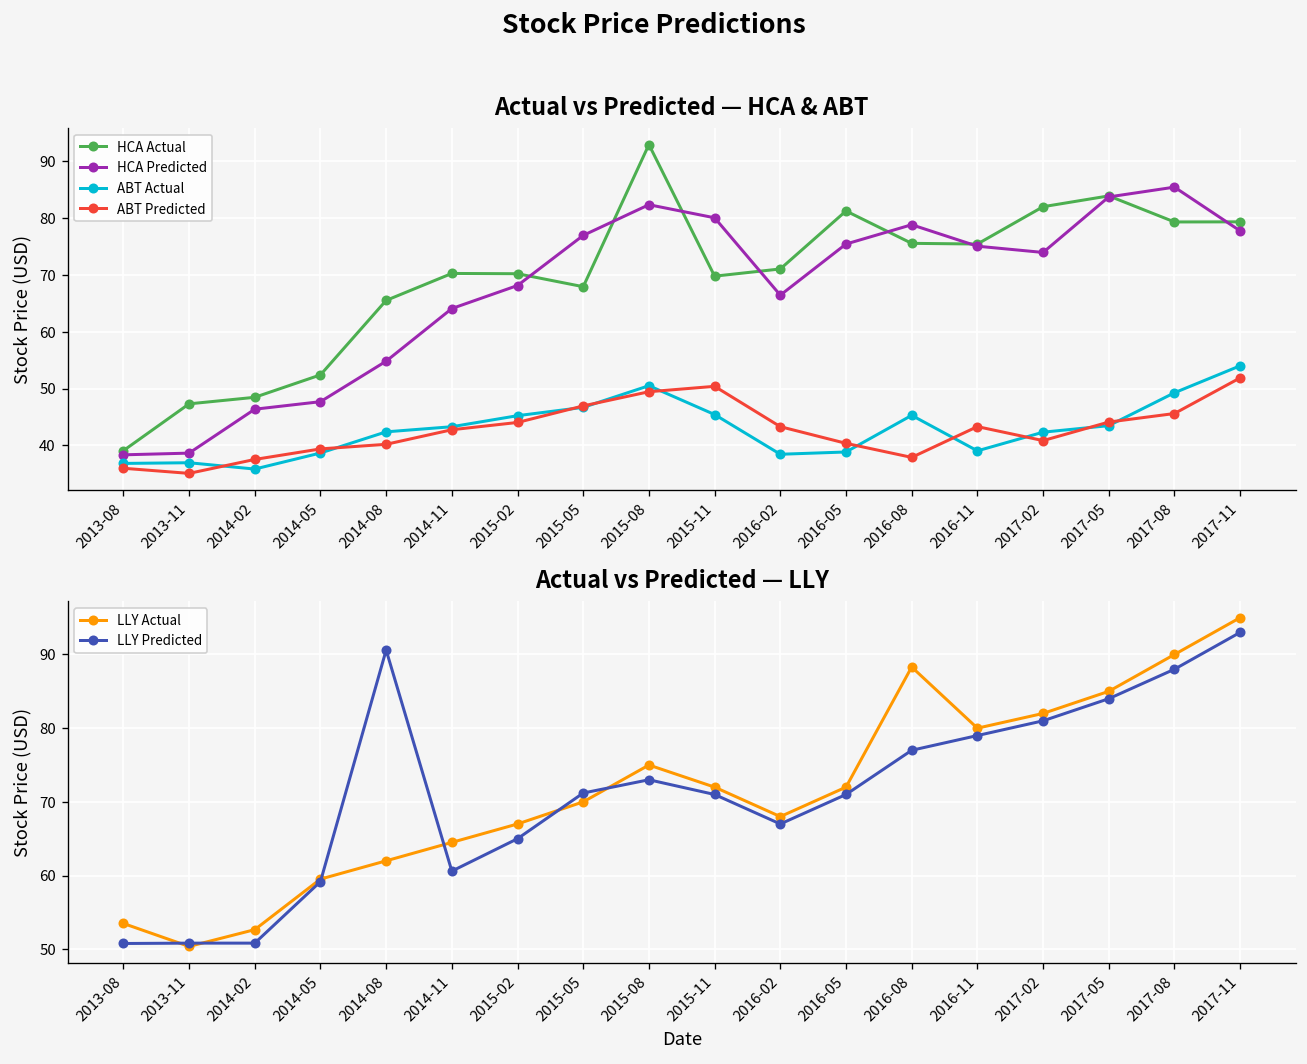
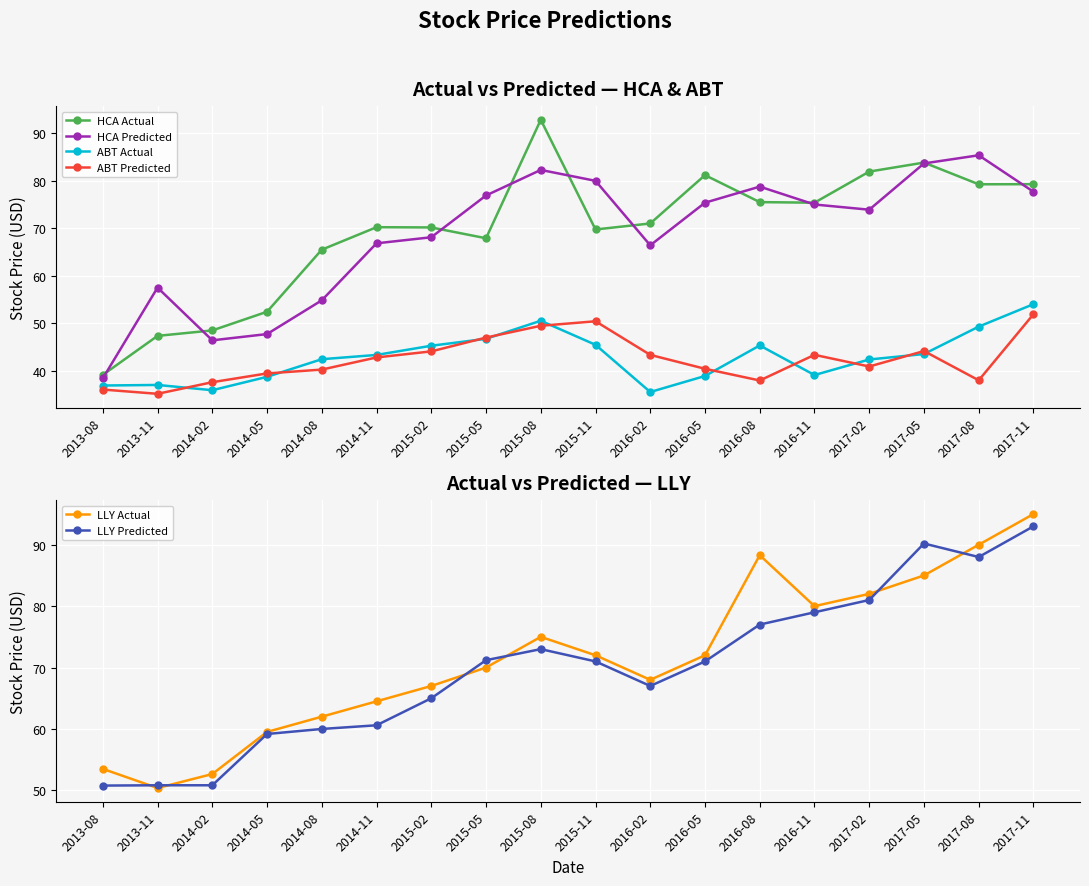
Actual vs Predicted — HCA & ABT, HCA Predicted, 2013-11: 39 -> 57
Actual vs Predicted — HCA & ABT, HCA Predicted, 2014-11: 64 -> 67
Actual vs Predicted — HCA & ABT, ABT Actual, 2016-02: 38 -> 35
Actual vs Predicted — HCA & ABT, ABT Predicted, 2017-08: 46 -> 38
Actual vs Predicted — LLY, LLY Predicted, 2014-08: 91 -> 60
Actual vs Predicted — LLY, LLY Predicted, 2017-05: 84 -> 90
